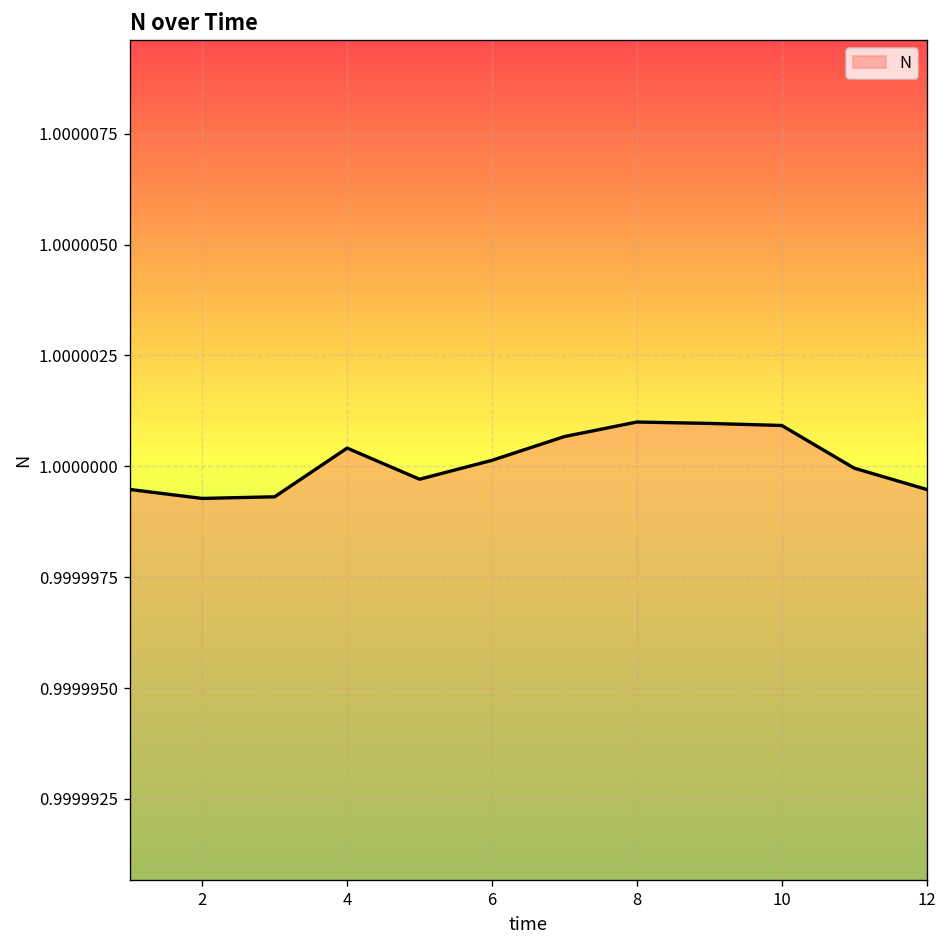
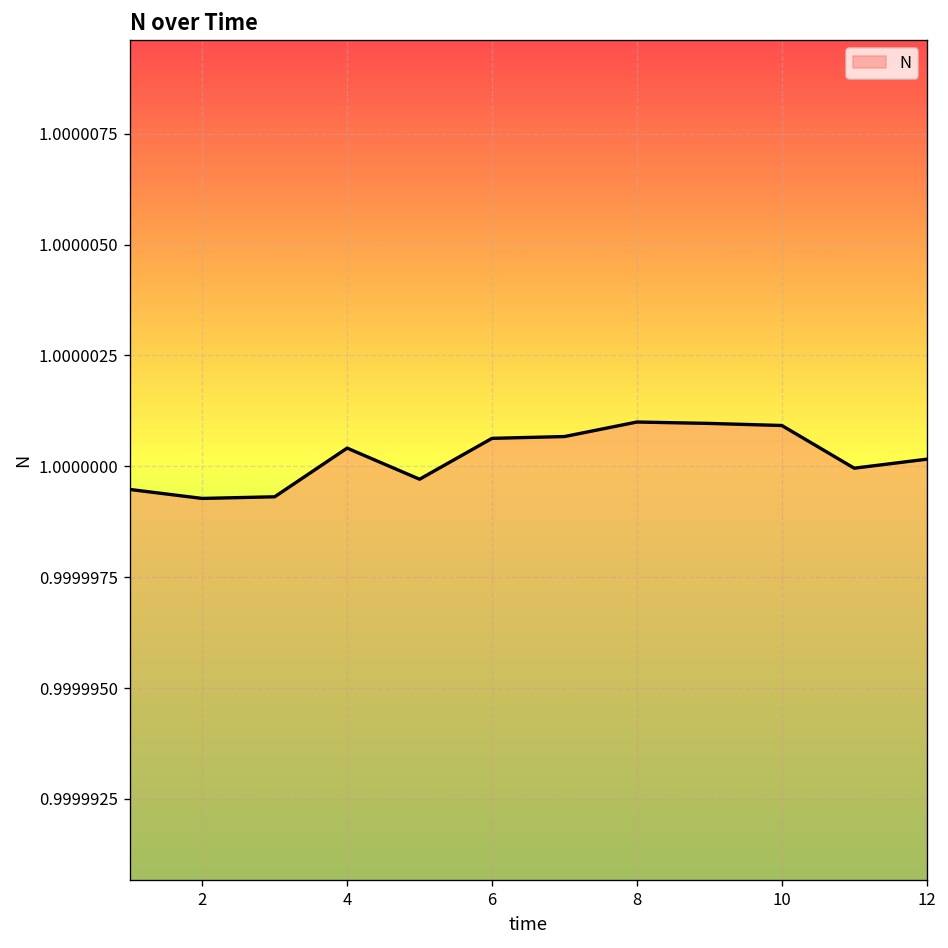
6: 1.0000001 -> 1.0000006
12: 0.9999995 -> 1.0000002
